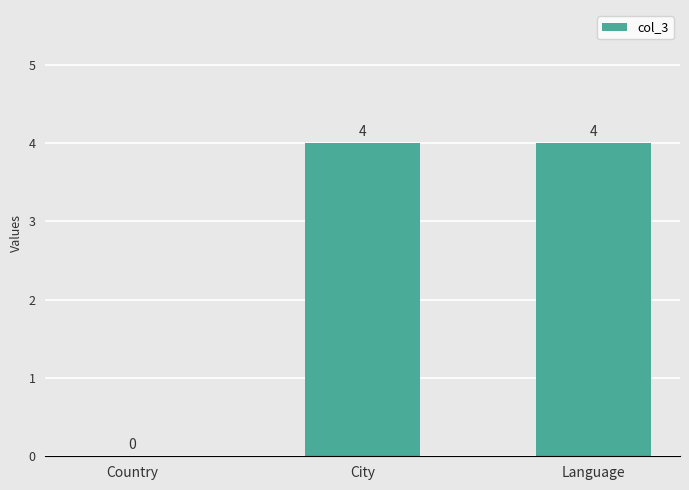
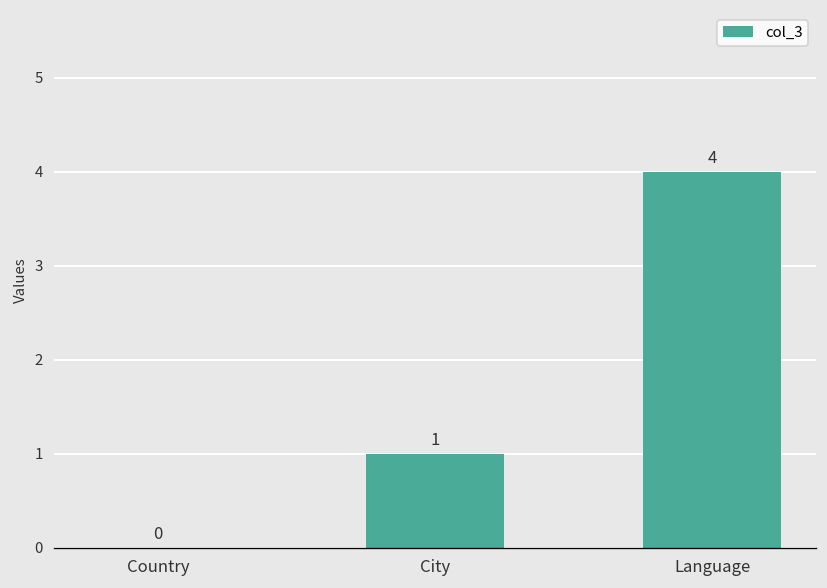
City: 4 -> 1
